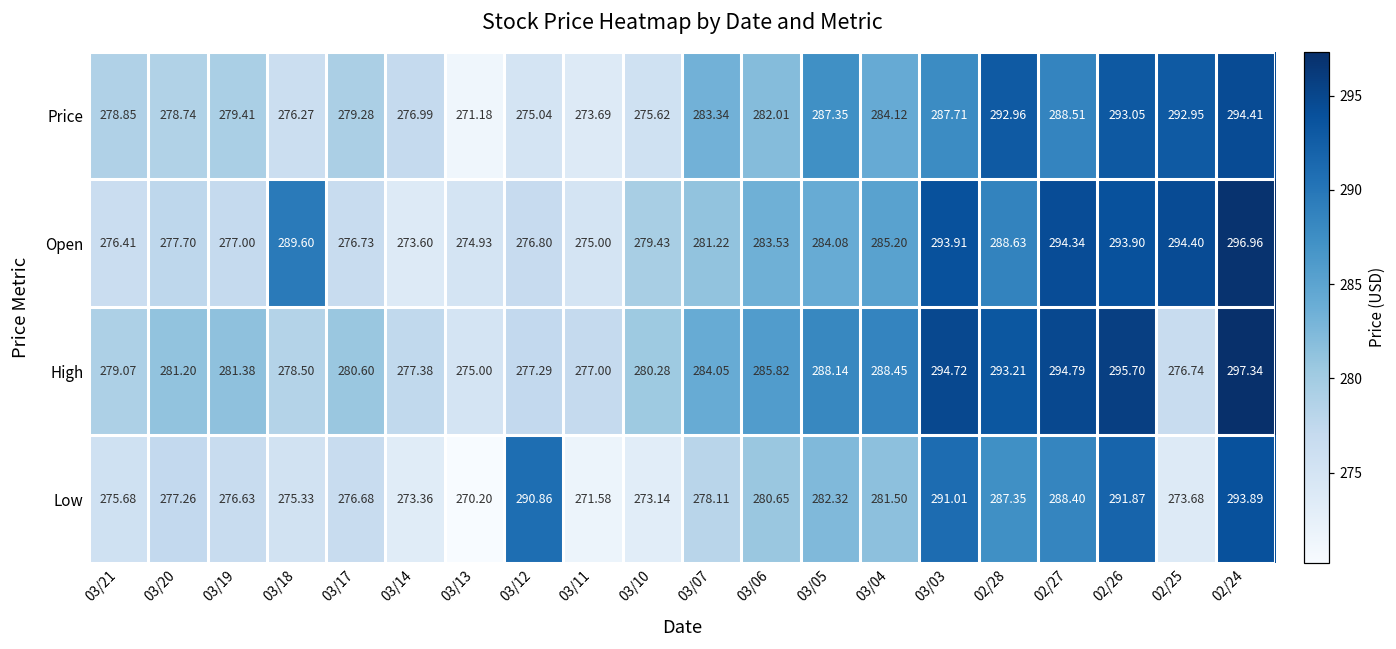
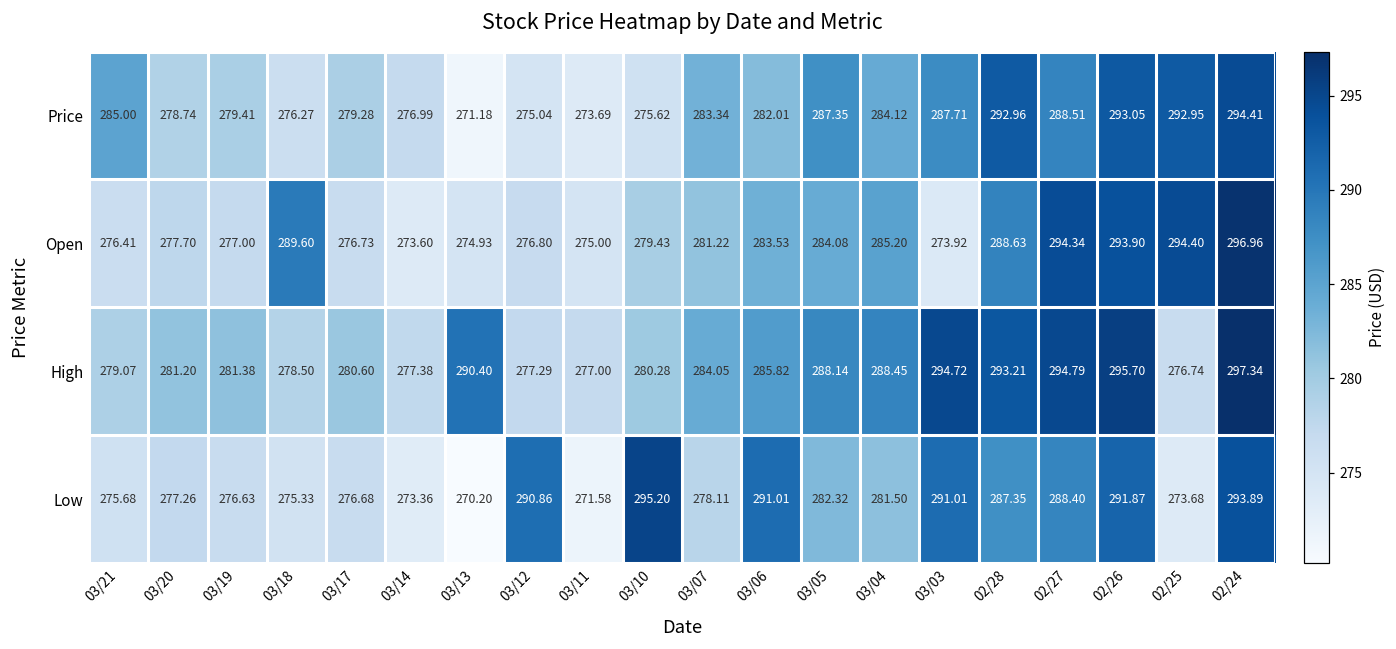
Price, 03/21: 278.85 -> 285.00
Open, 03/03: 293.91 -> 273.92
High, 03/13: 275.00 -> 290.40
Low, 03/10: 273.14 -> 295.20
Low, 03/06: 280.65 -> 291.01
